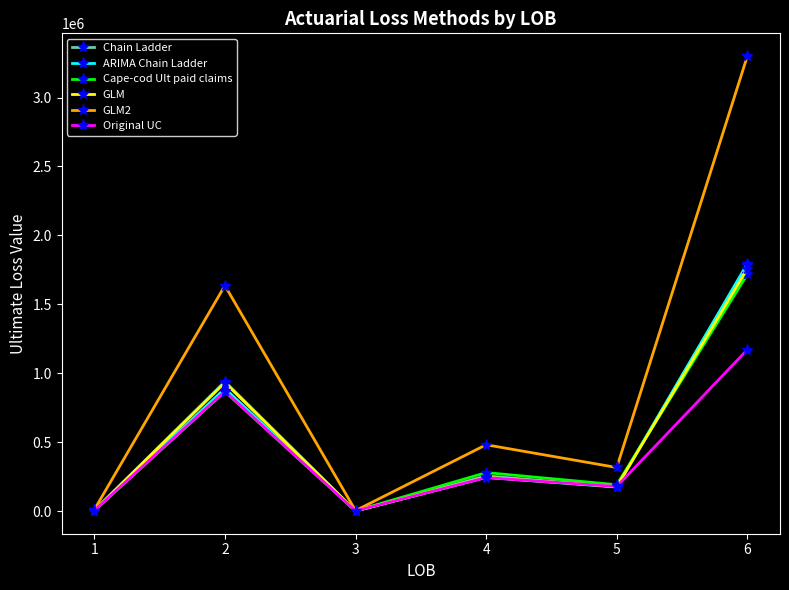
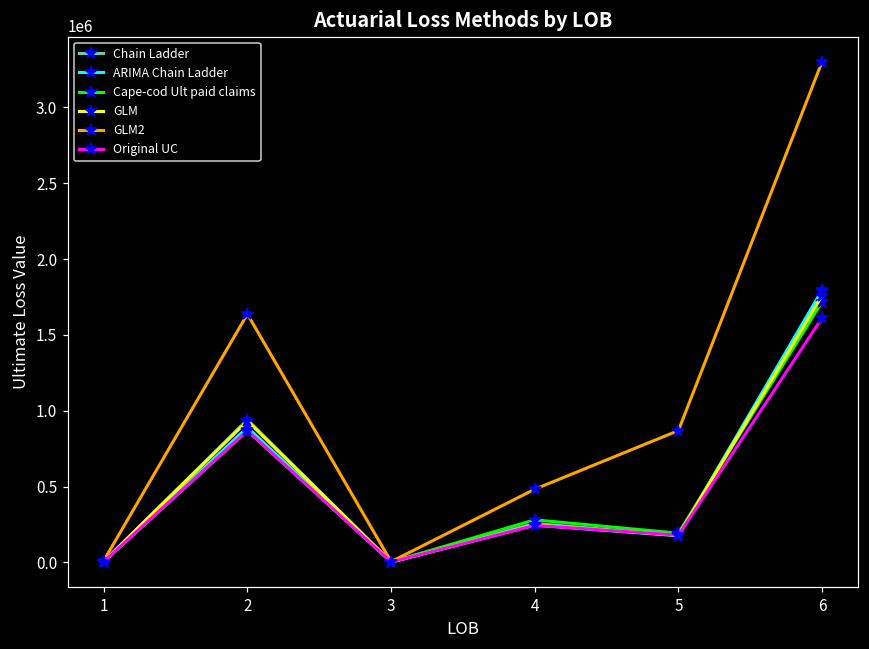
GLM2, 5: 320000 -> 870000
Original UC, 6: 1170000 -> 1610000
